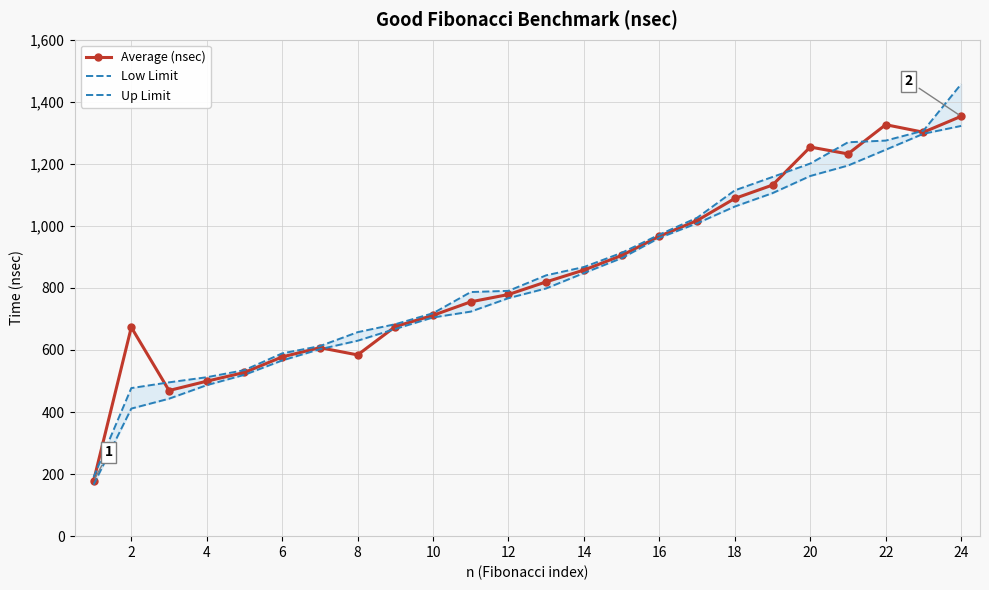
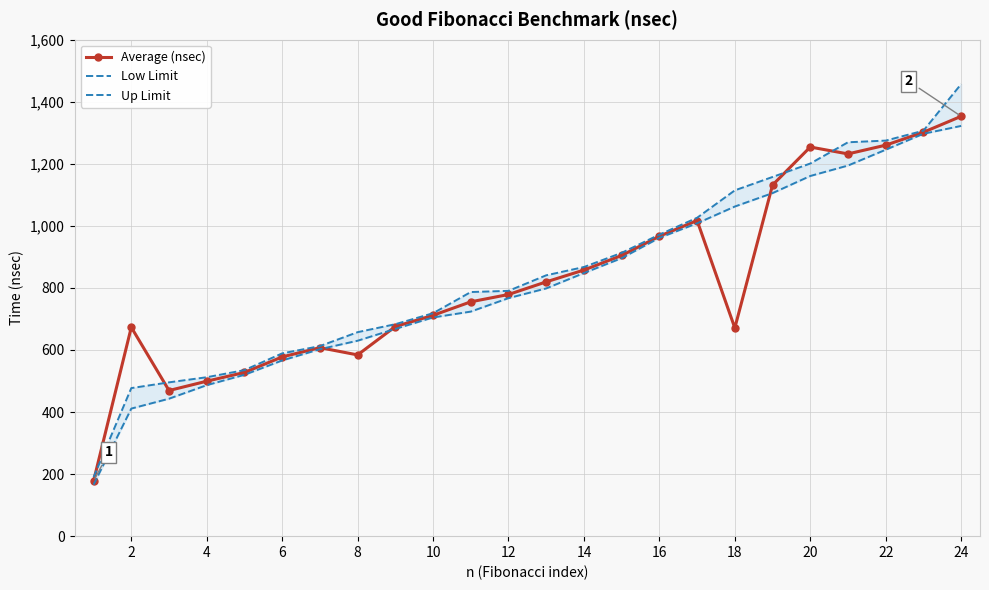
Average (nsec), 18: 1,090 -> 670
Average (nsec), 22: 1,330 -> 1,260
